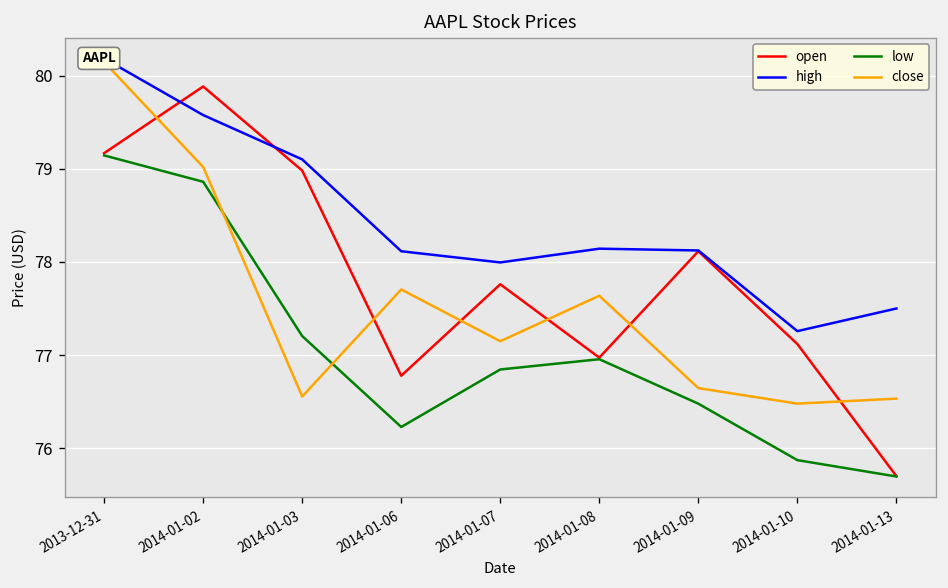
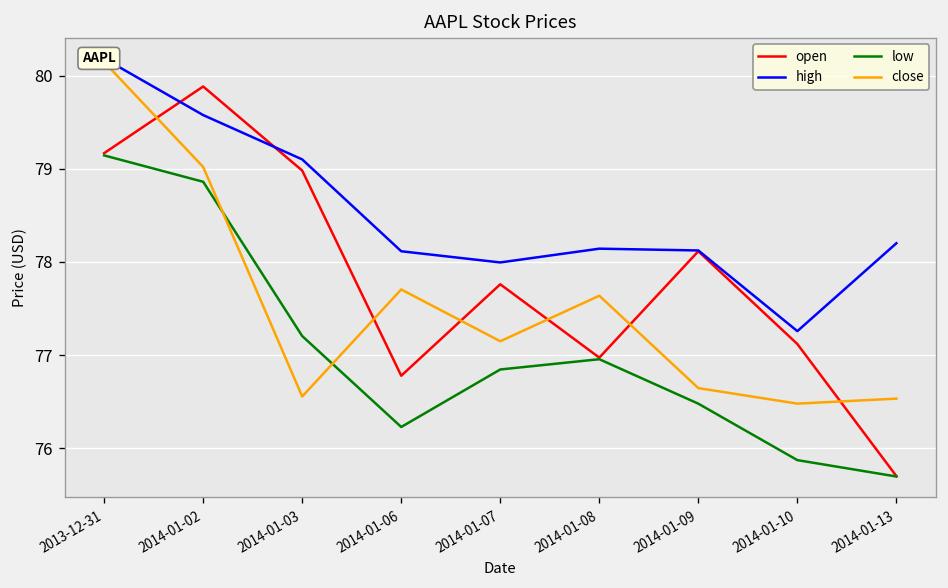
high, 2014-01-13: 77.5 -> 78.2
